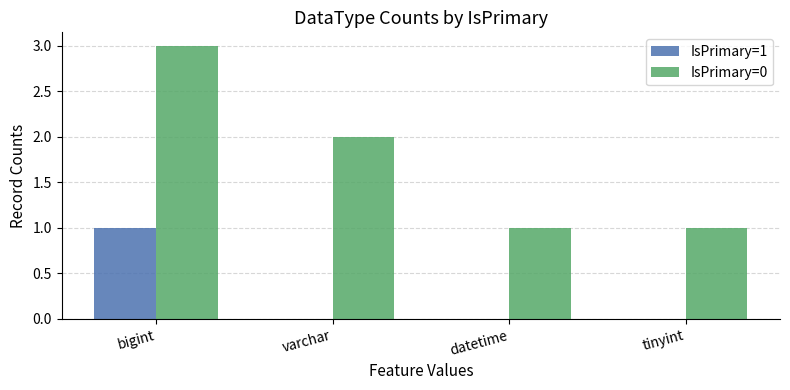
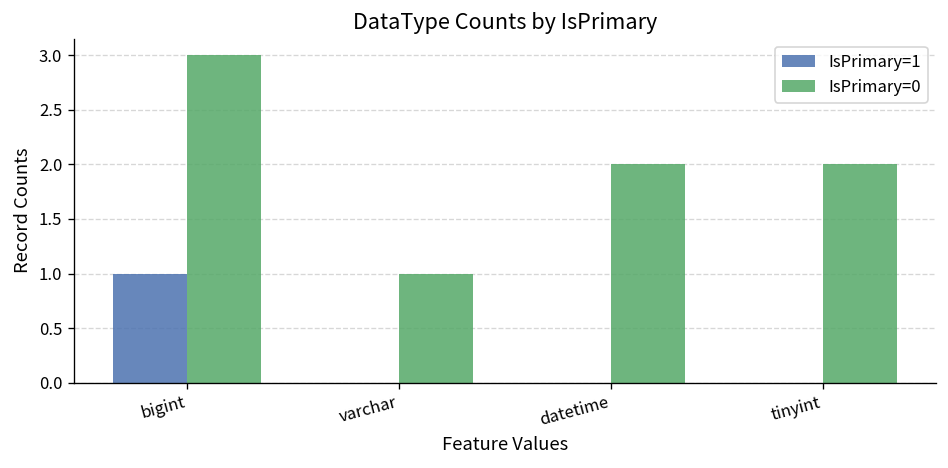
IsPrimary=0, varchar: 2 -> 1
IsPrimary=0, datetime: 1 -> 2
IsPrimary=0, tinyint: 1 -> 2
